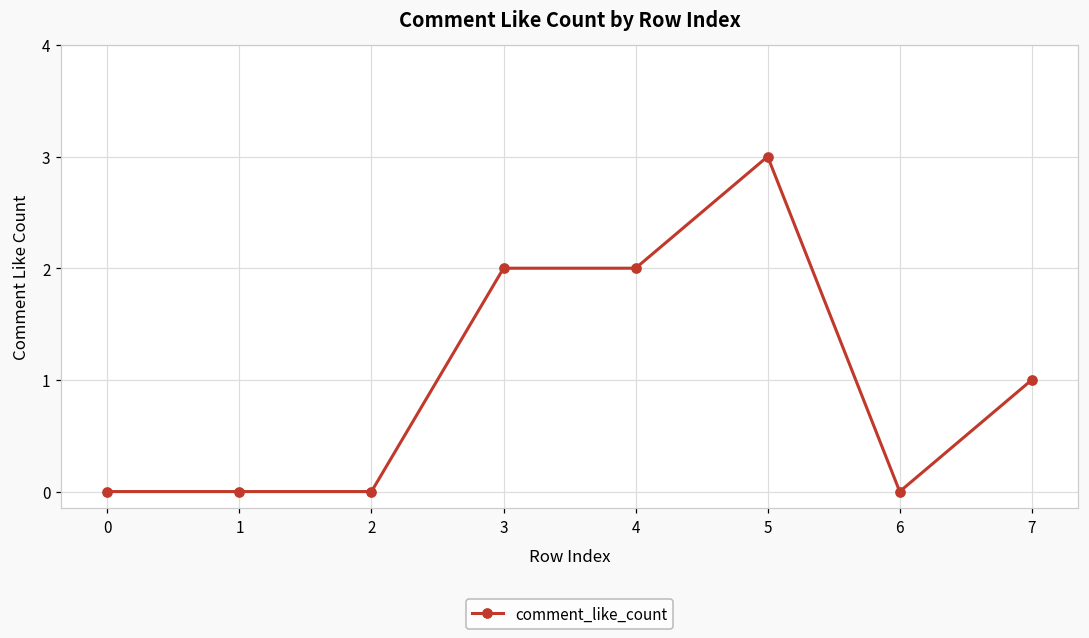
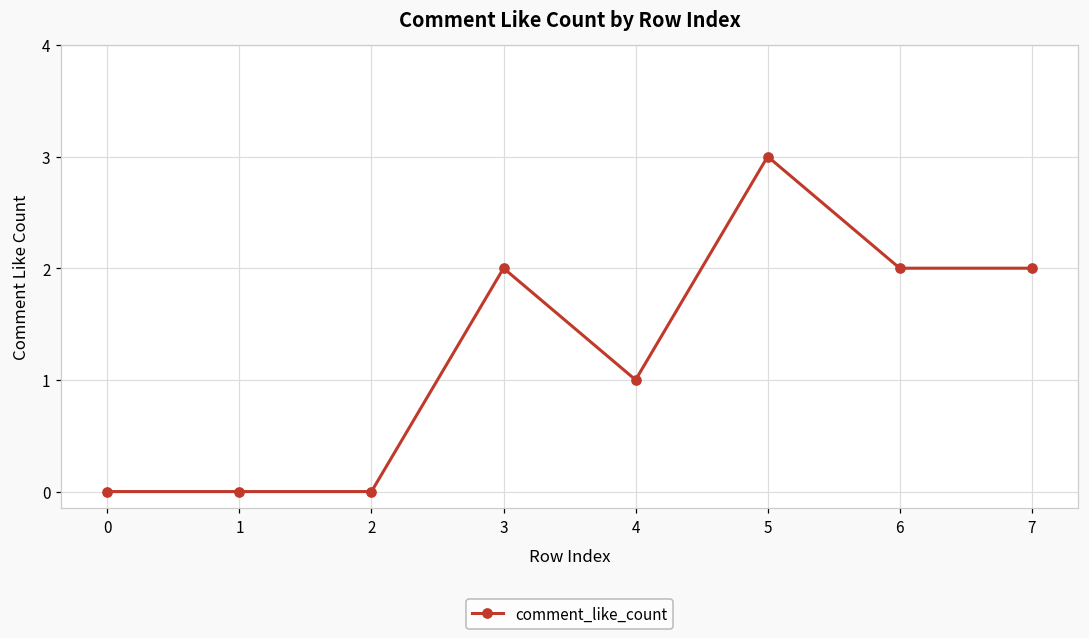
4: 2 -> 1
6: 0 -> 2
7: 1 -> 2
